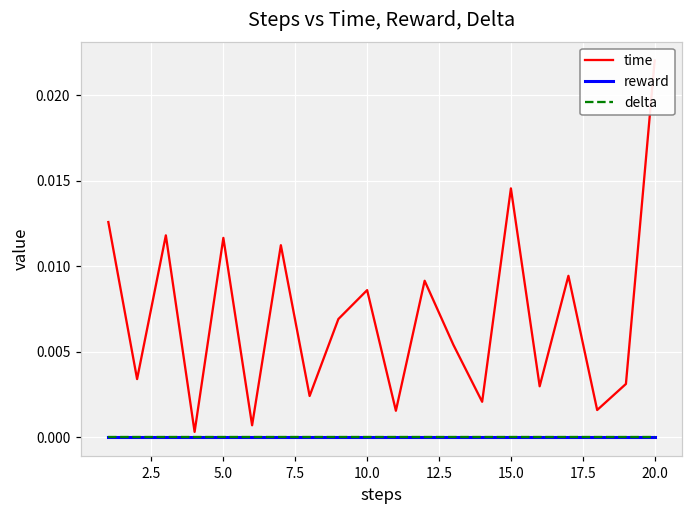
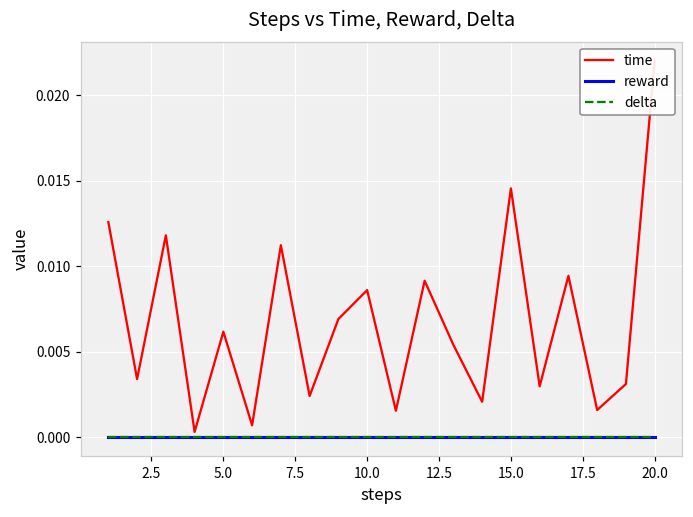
time, 5.0: 0.0117 -> 0.0062
